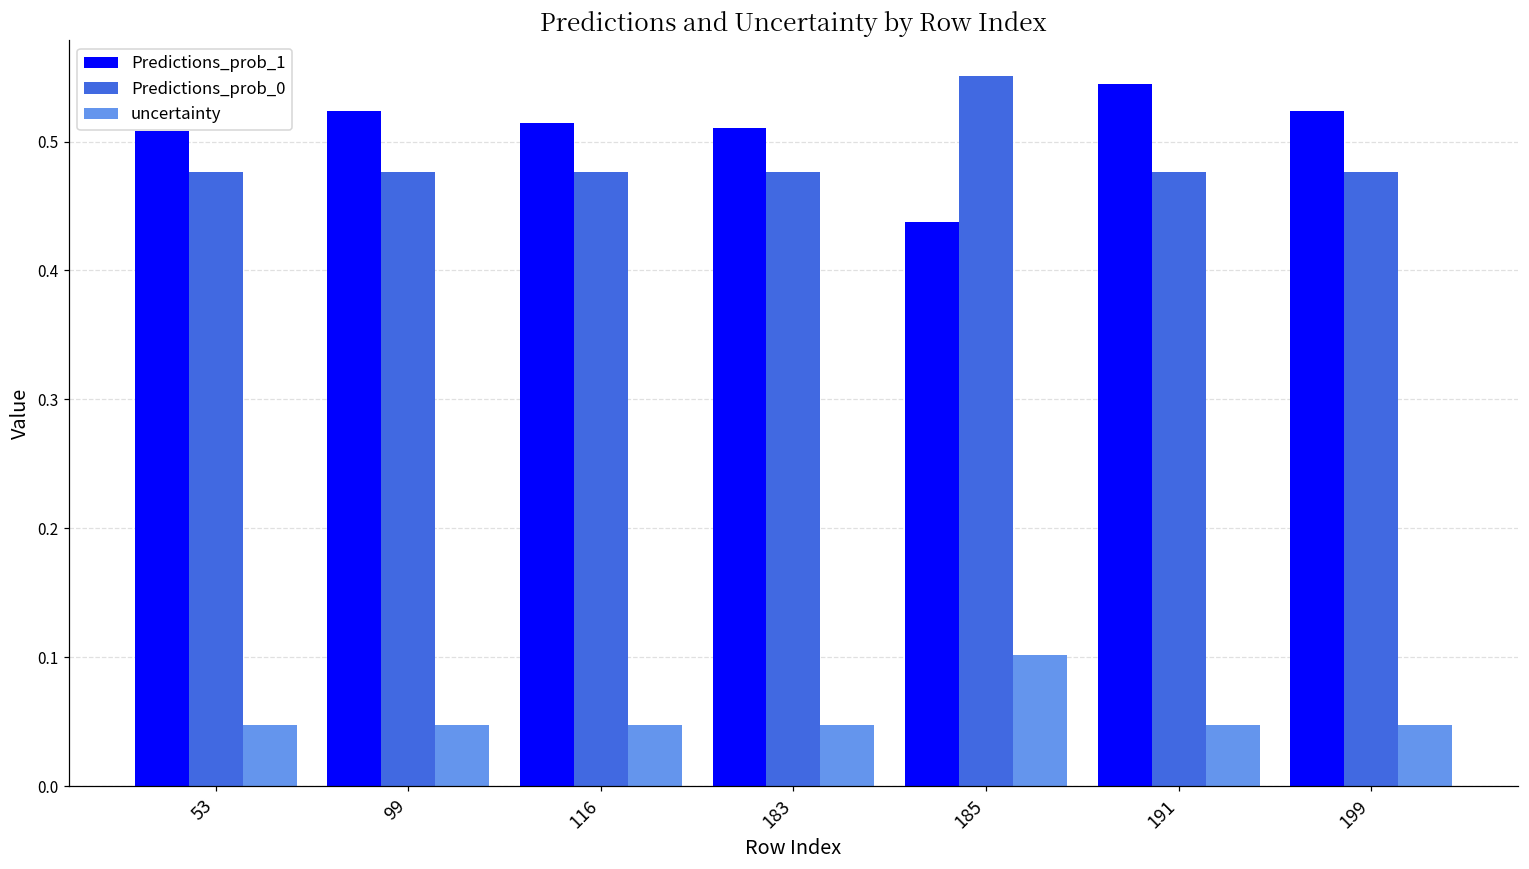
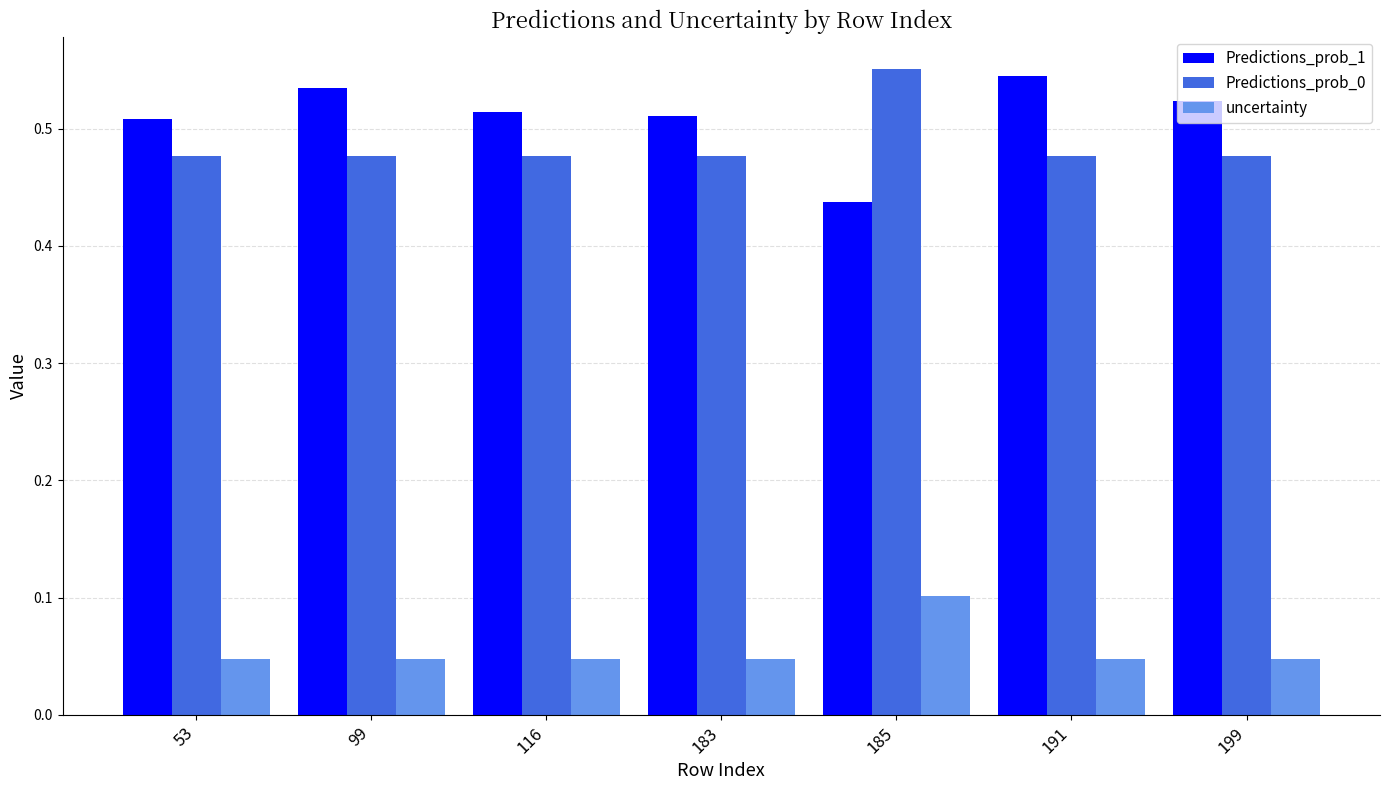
Predictions_prob_1, 99: 0.524 -> 0.535
